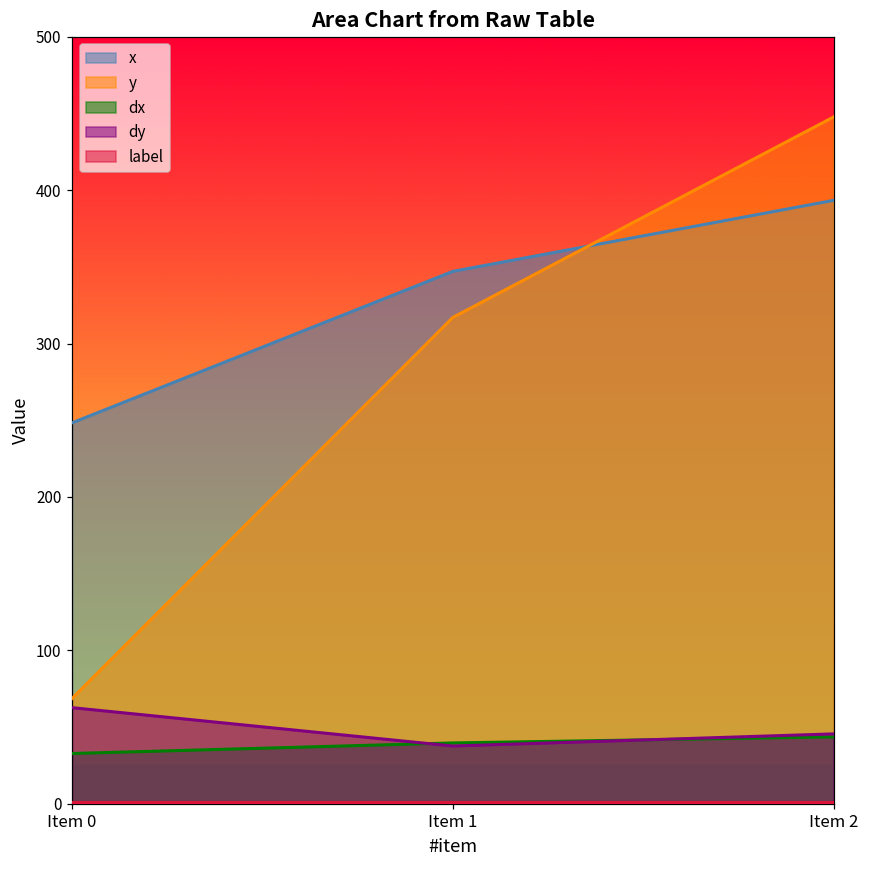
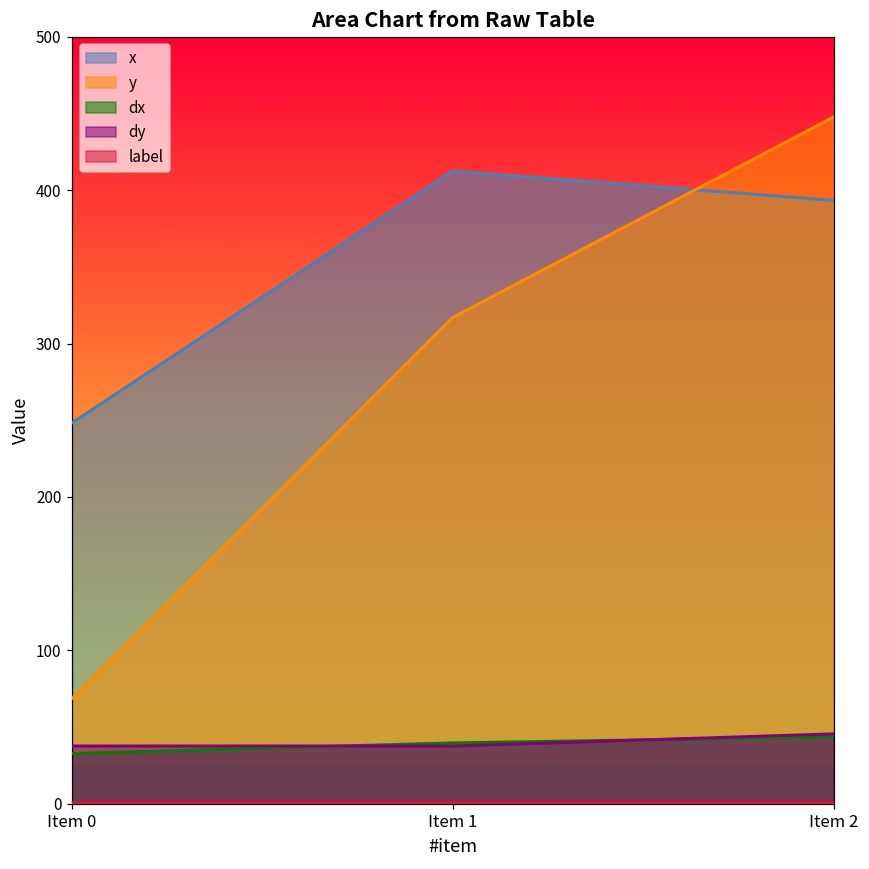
dy, Item 0: 63 -> 38
x, Item 1: 347 -> 412
